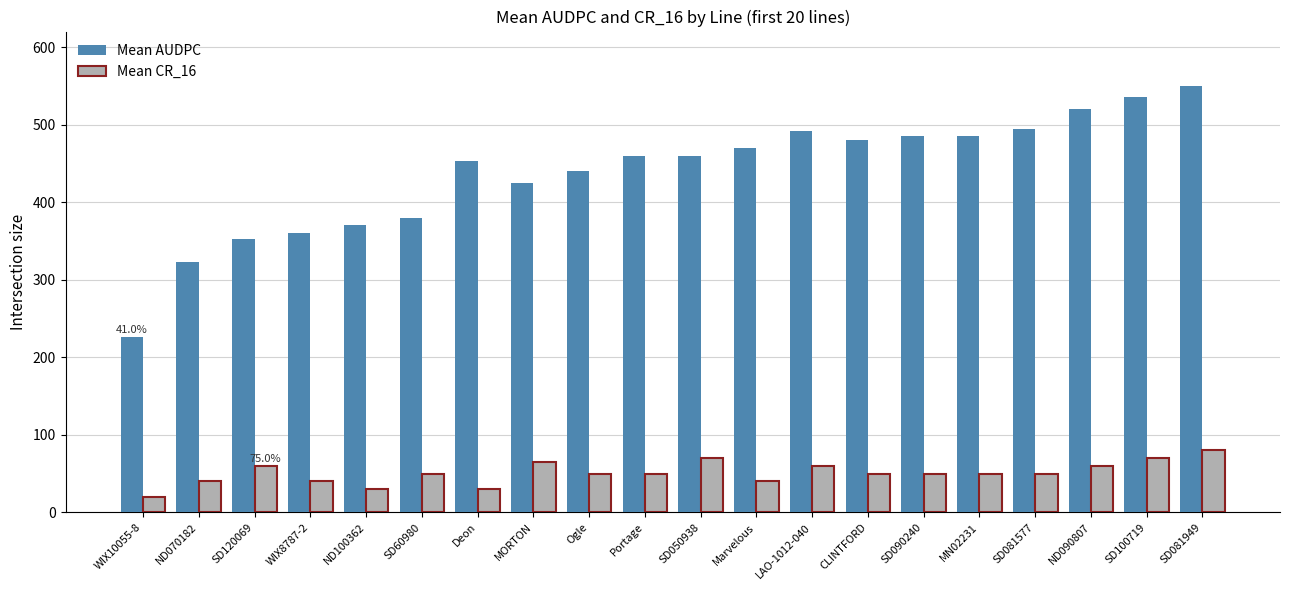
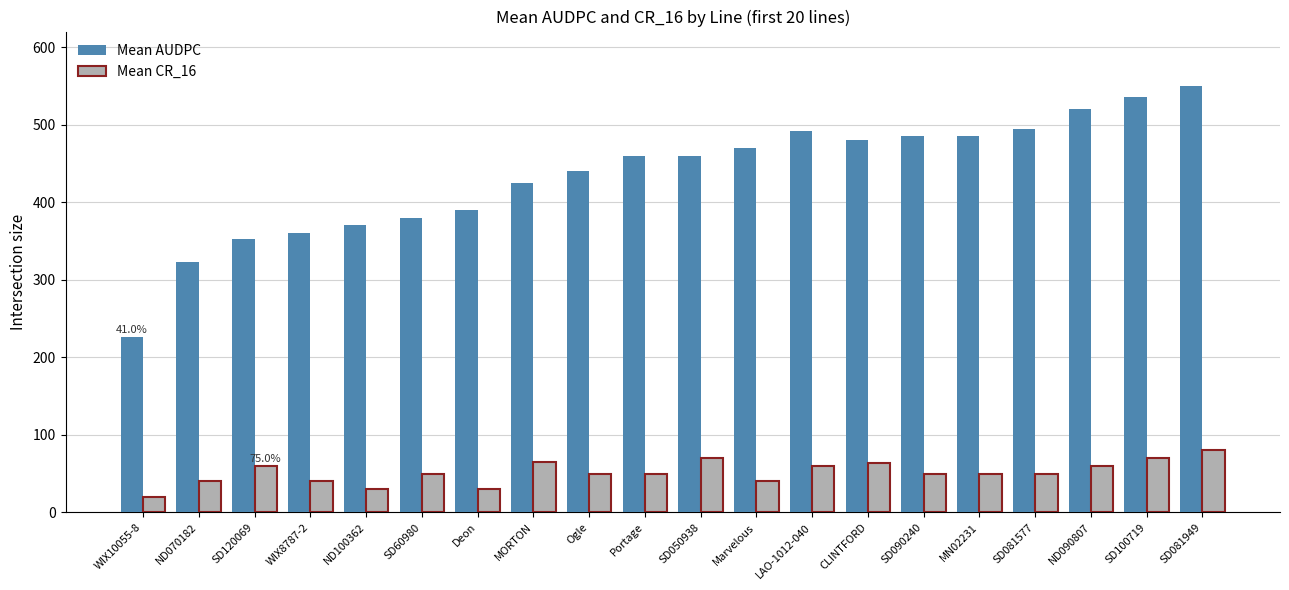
Mean AUDPC, Deon: 450 -> 390
Mean CR_16, CLINTFORD: 50 -> 60
